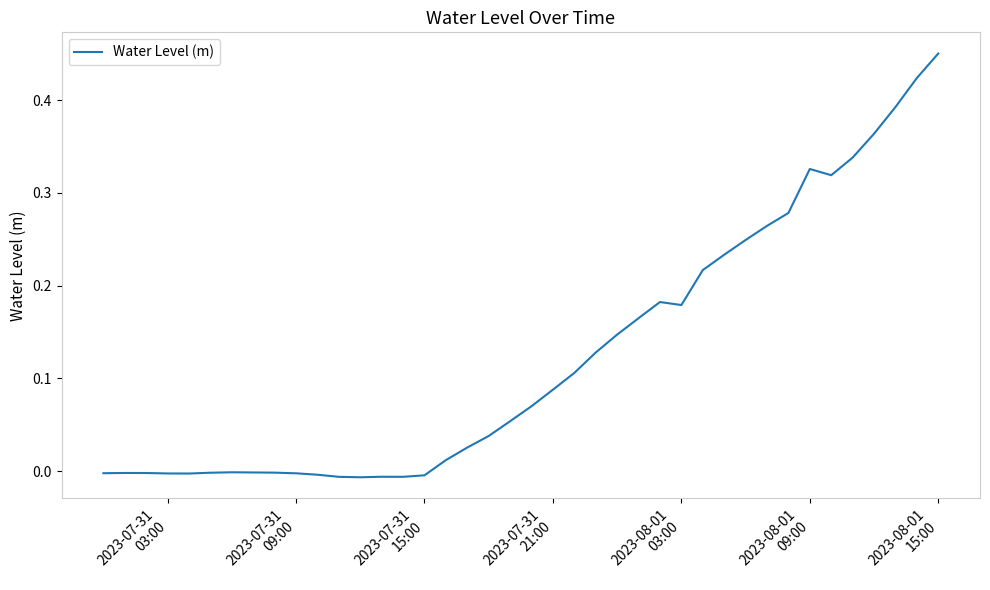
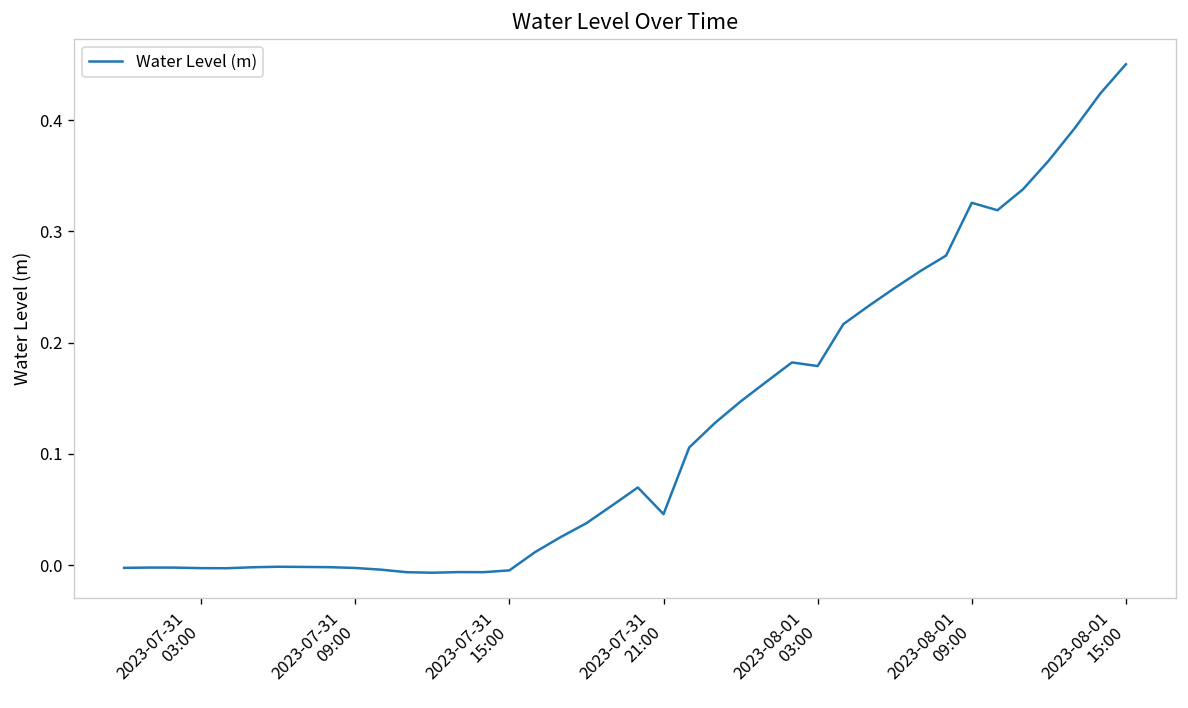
2023-07-31 21:00: 0.09 -> 0.05
